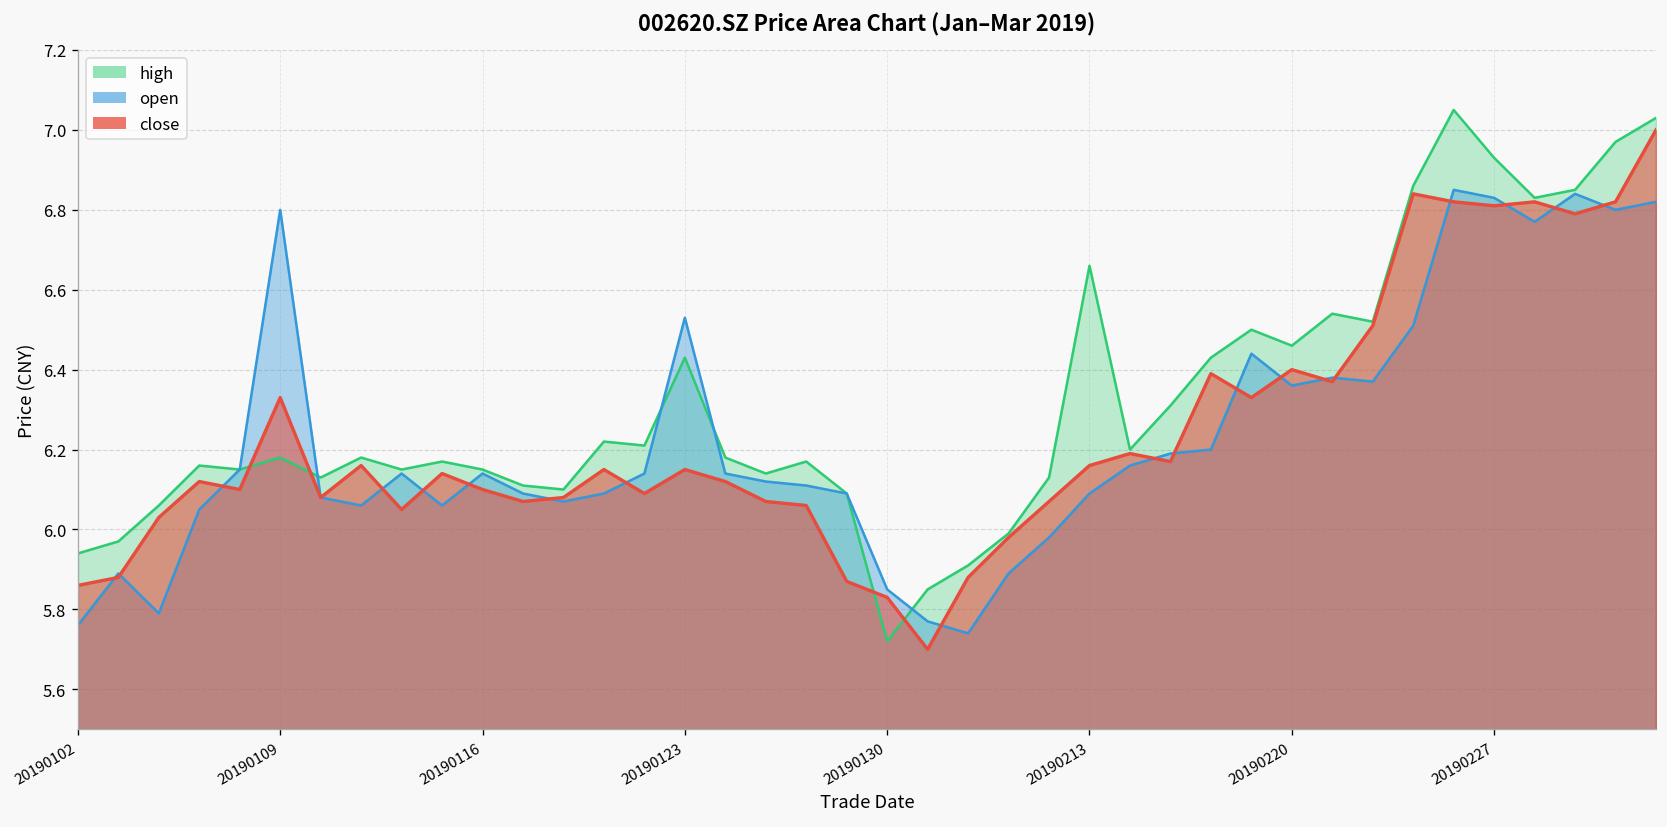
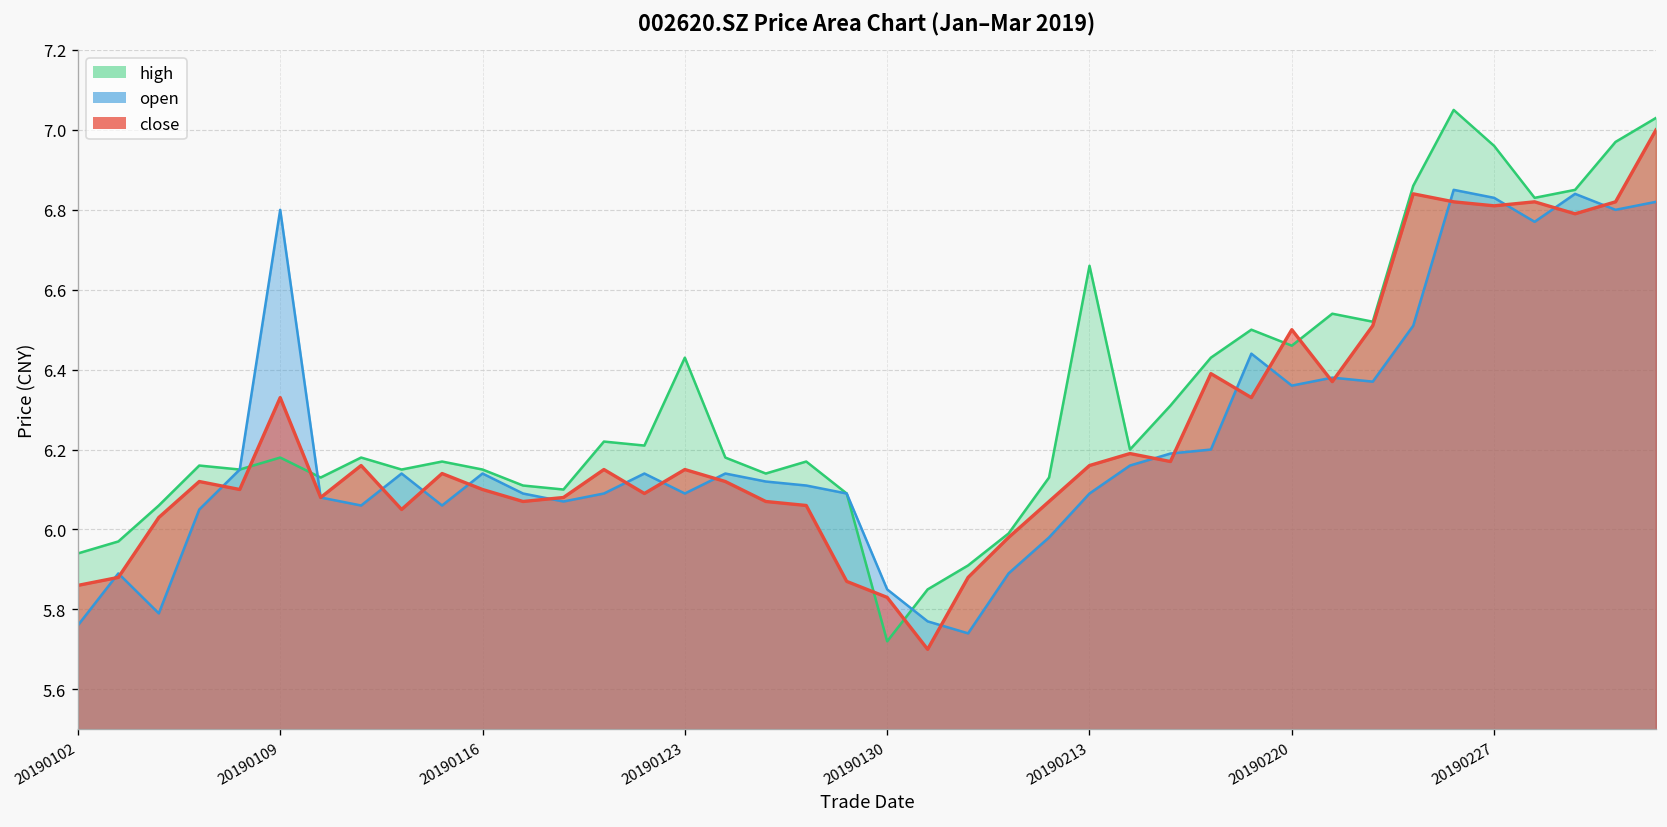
open, 20190123: 6.53 -> 6.09
close, 20190220: 6.4 -> 6.5
high, 20190227: 6.93 -> 6.96
